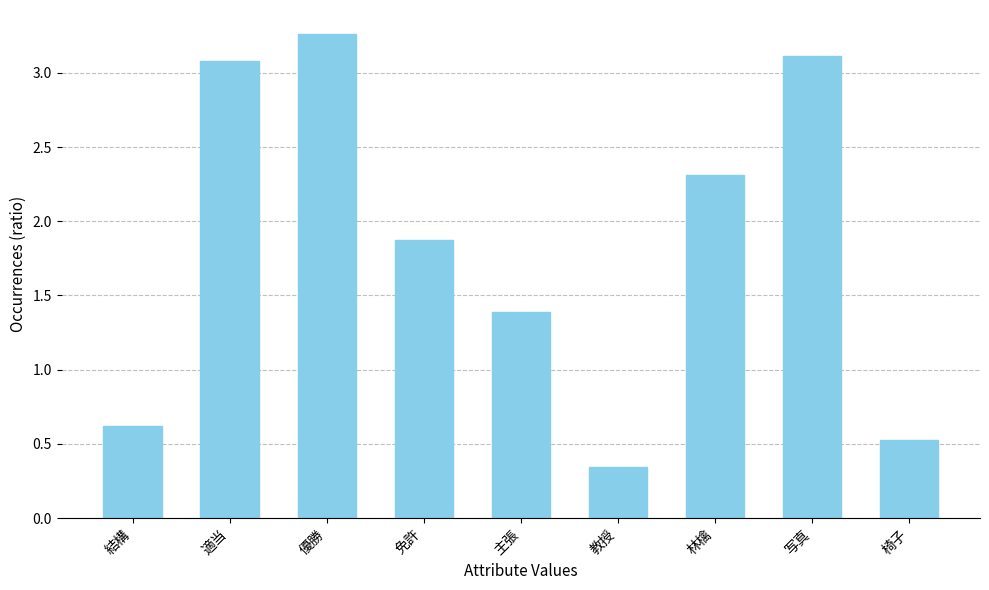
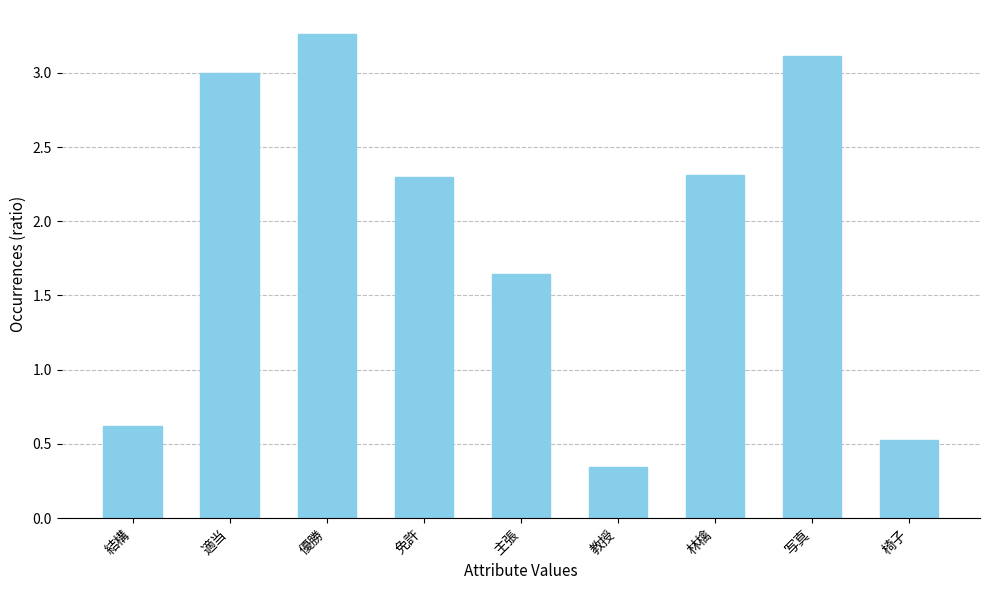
適当: 3.08 -> 3.00
免許: 1.87 -> 2.30
主張: 1.39 -> 1.65
